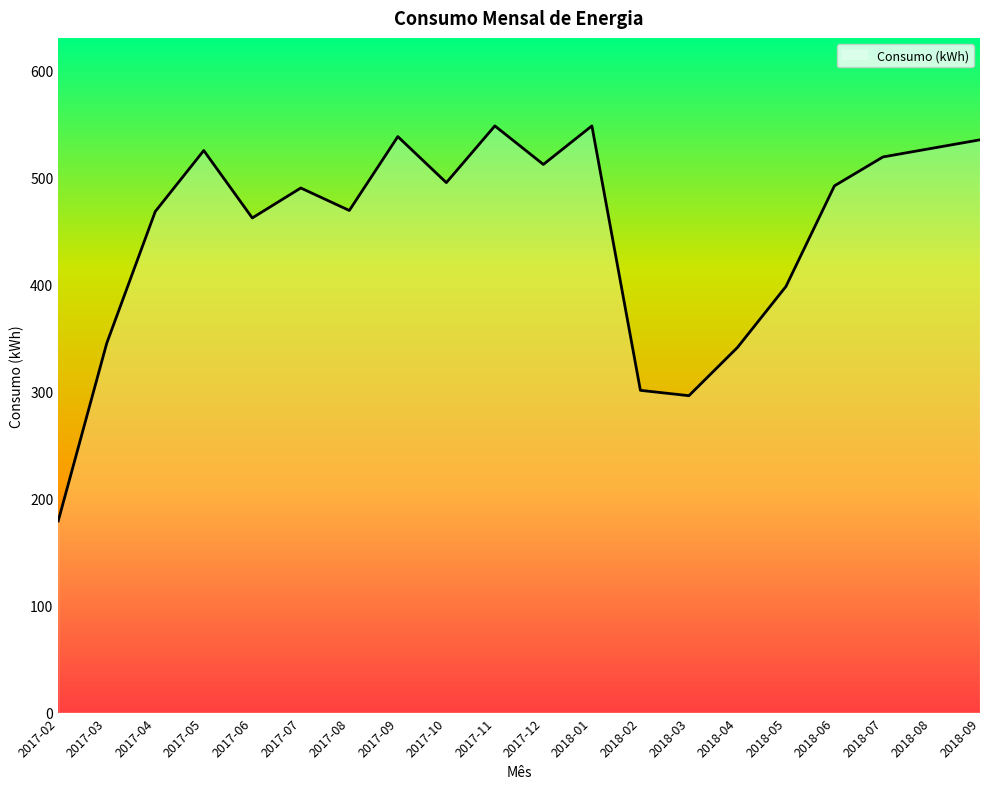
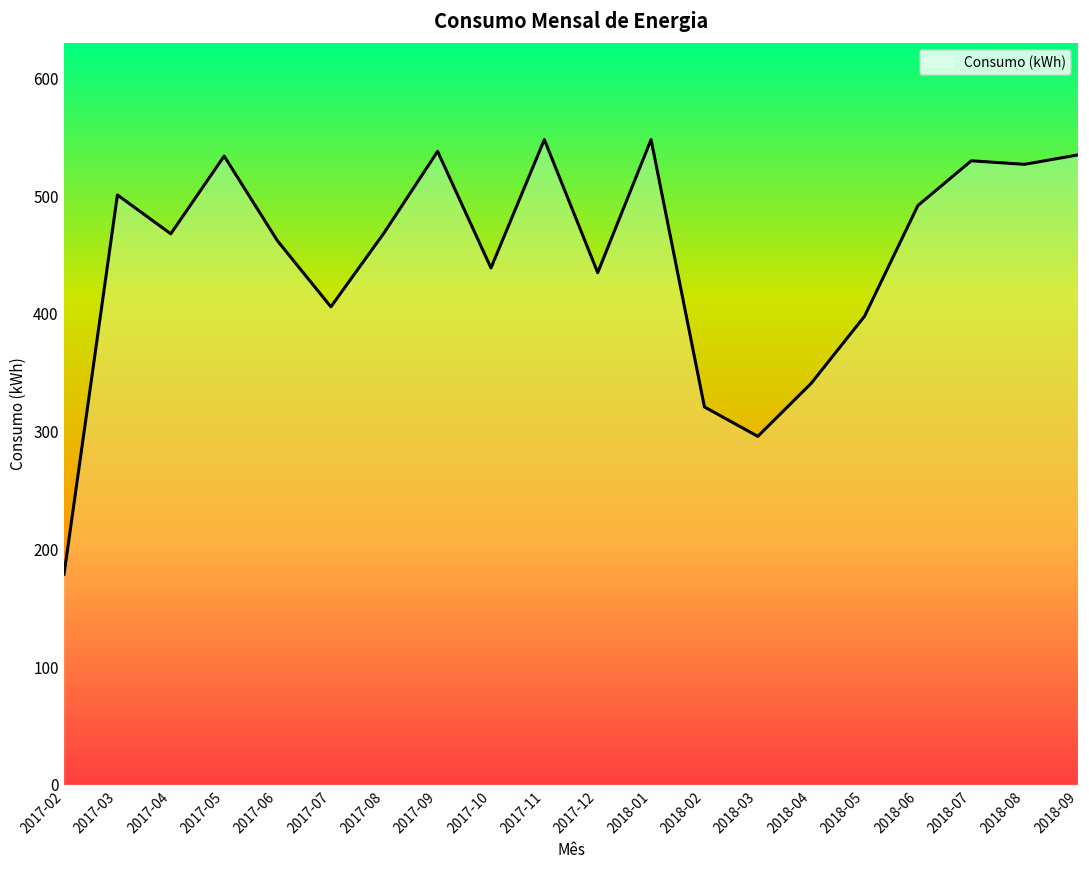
2017-03: 345 -> 501
2017-05: 525 -> 534
2017-07: 490 -> 406
2017-10: 495 -> 439
2017-12: 512 -> 435
2018-02: 301 -> 321
2018-07: 519 -> 530
